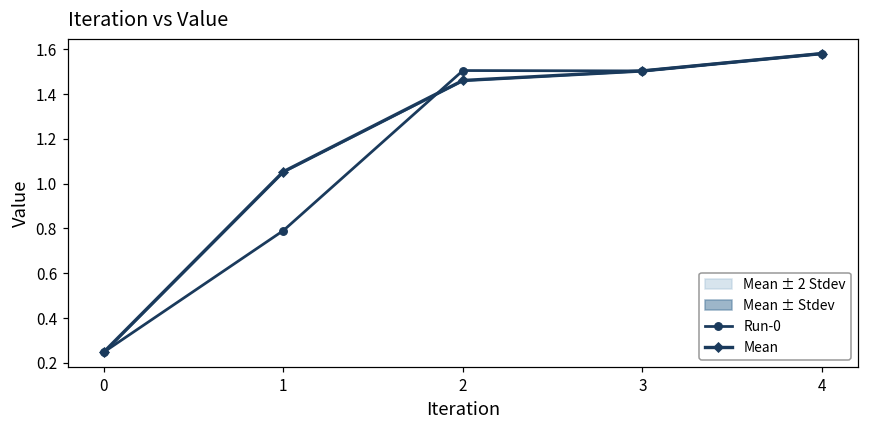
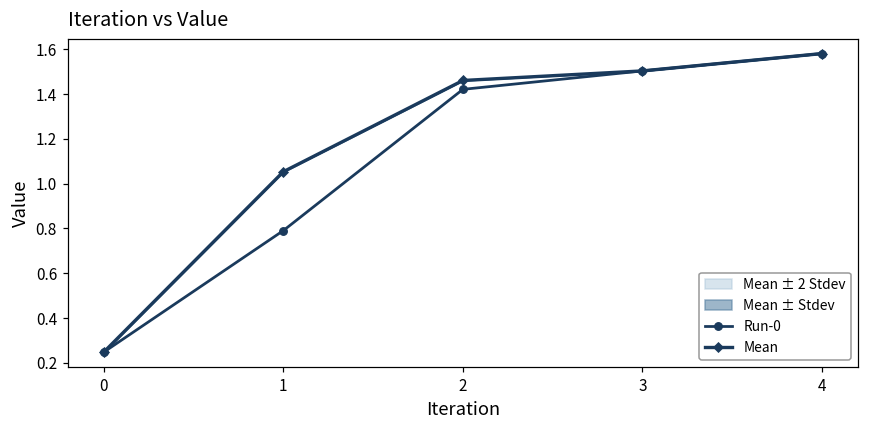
Run-0, 2: 1.51 -> 1.42
